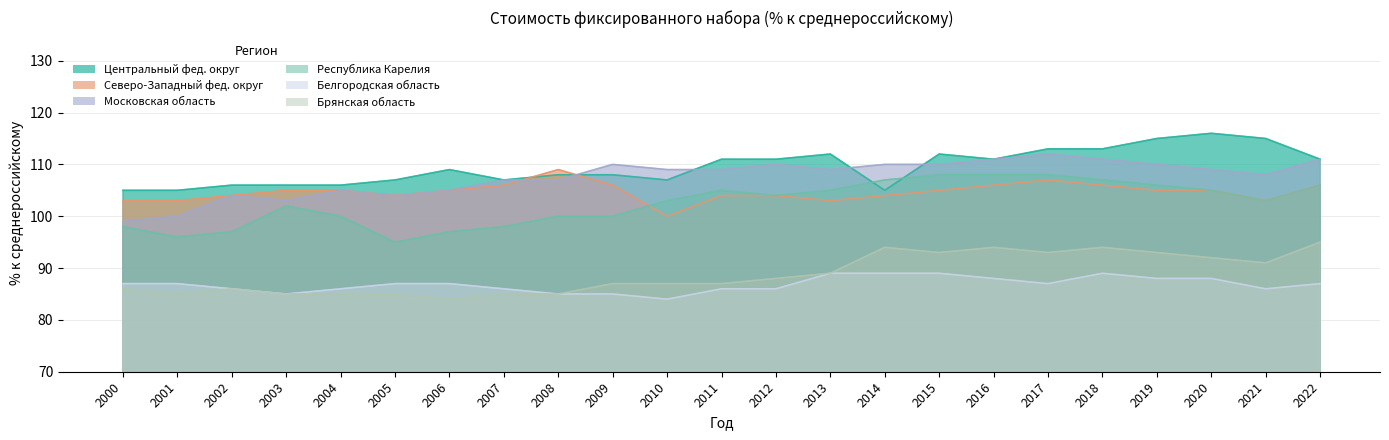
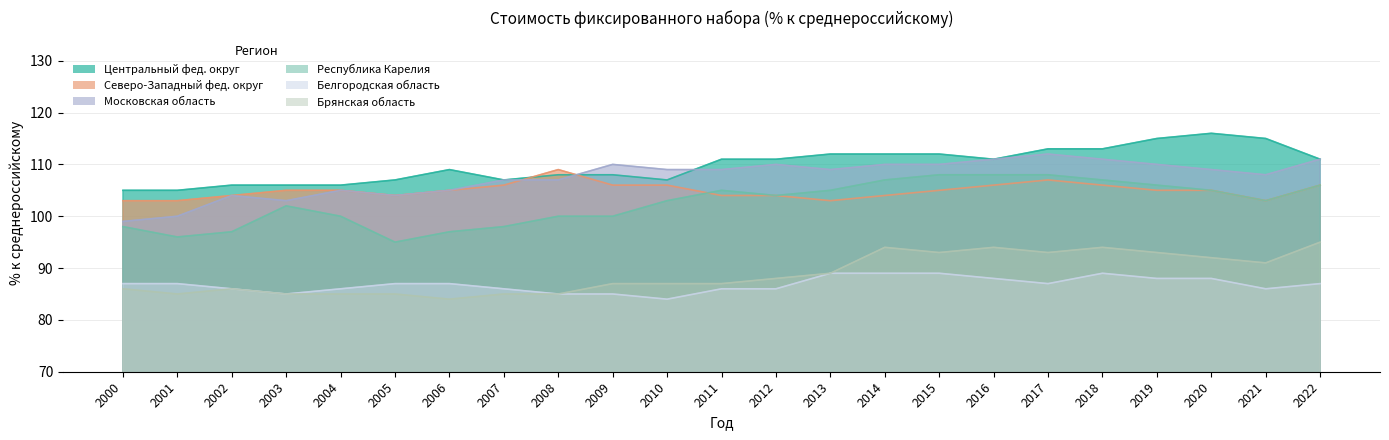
Северо-Западный фед. округ, 2010: 100 -> 106
Центральный фед. округ, 2014: 105 -> 112
